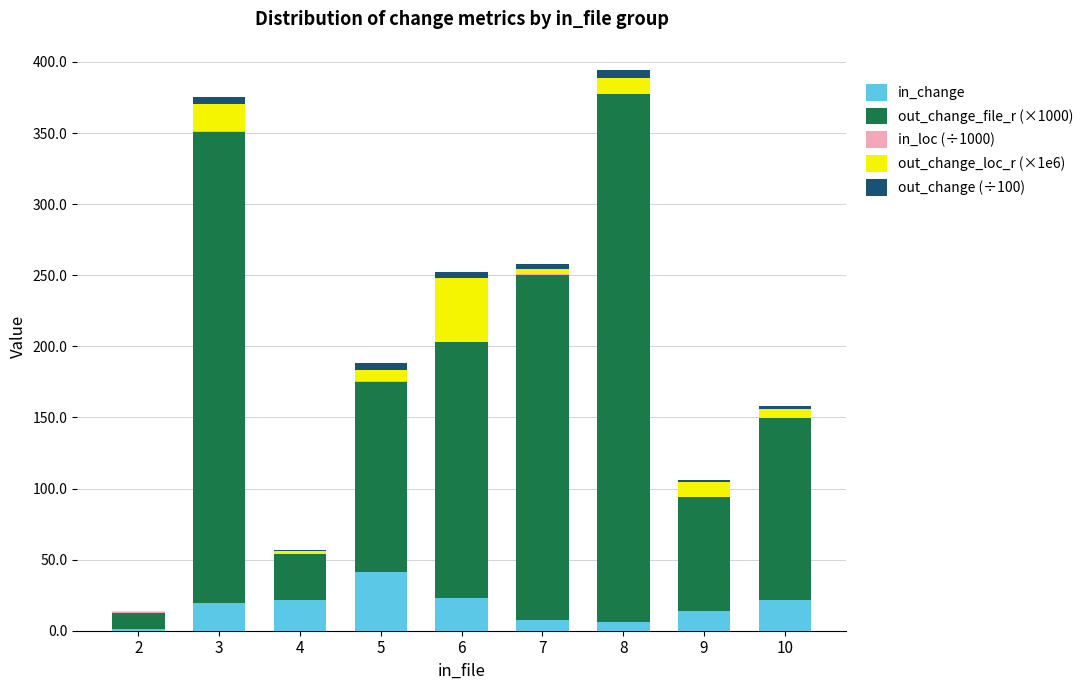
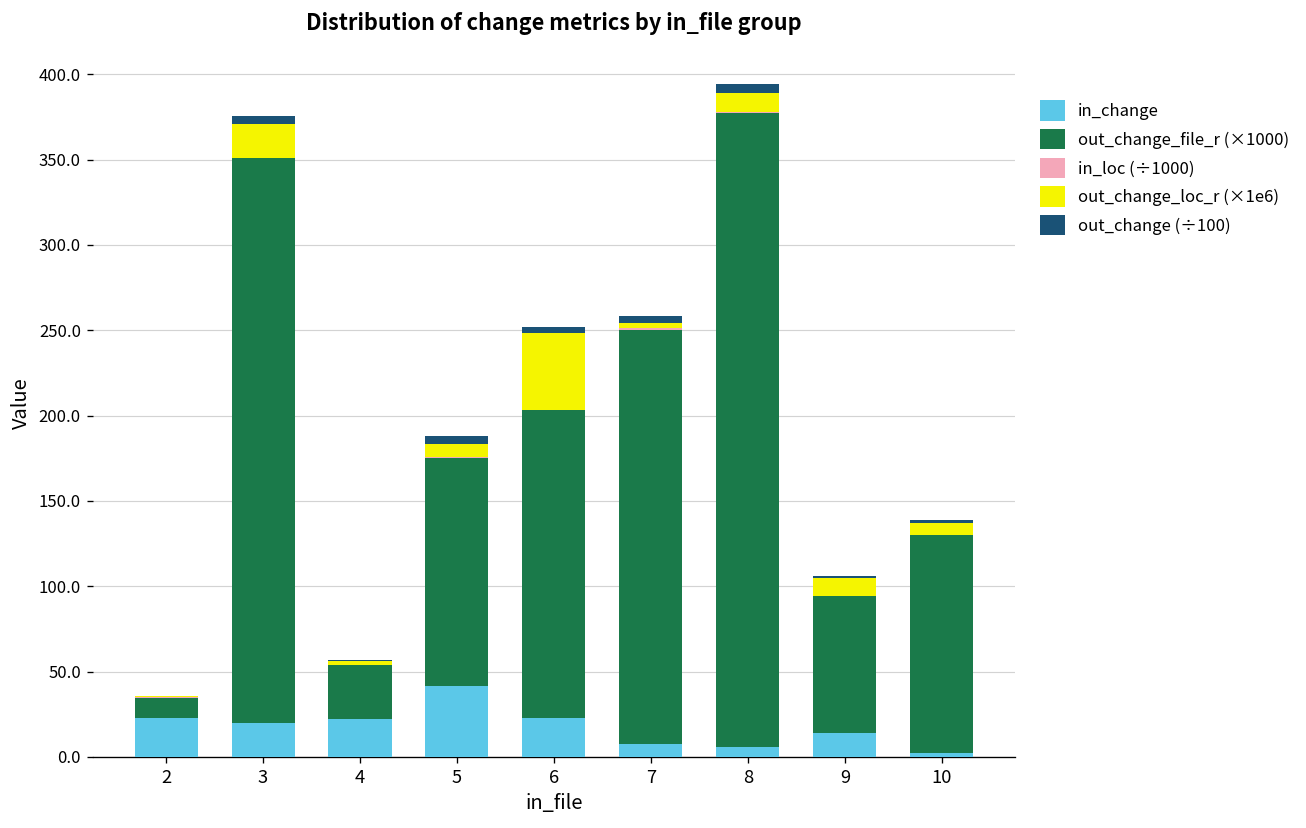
in_change, 2: 1 -> 23
in_change, 10: 21 -> 2
